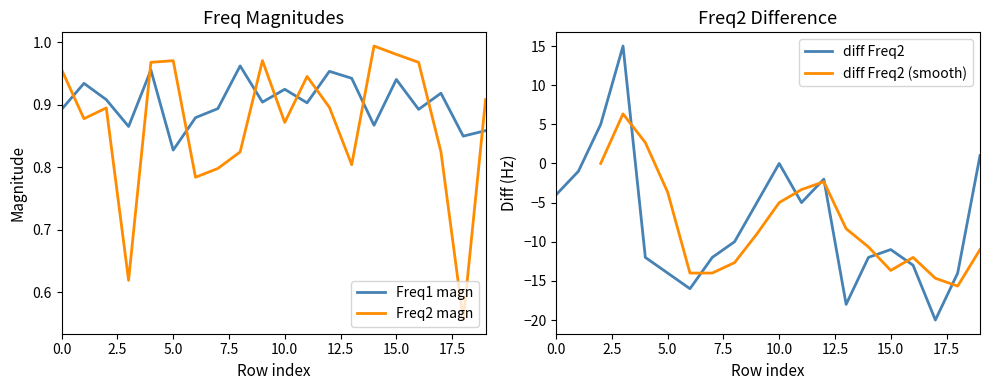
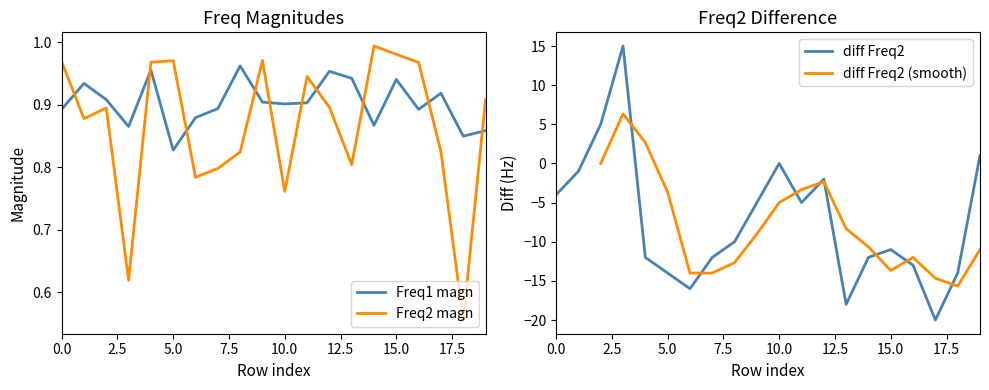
Freq Magnitudes, Freq2 magn, 0.0: 0.96 -> 0.97
Freq Magnitudes, Freq1 magn, 10.0: 0.93 -> 0.90
Freq Magnitudes, Freq2 magn, 10.0: 0.87 -> 0.76
